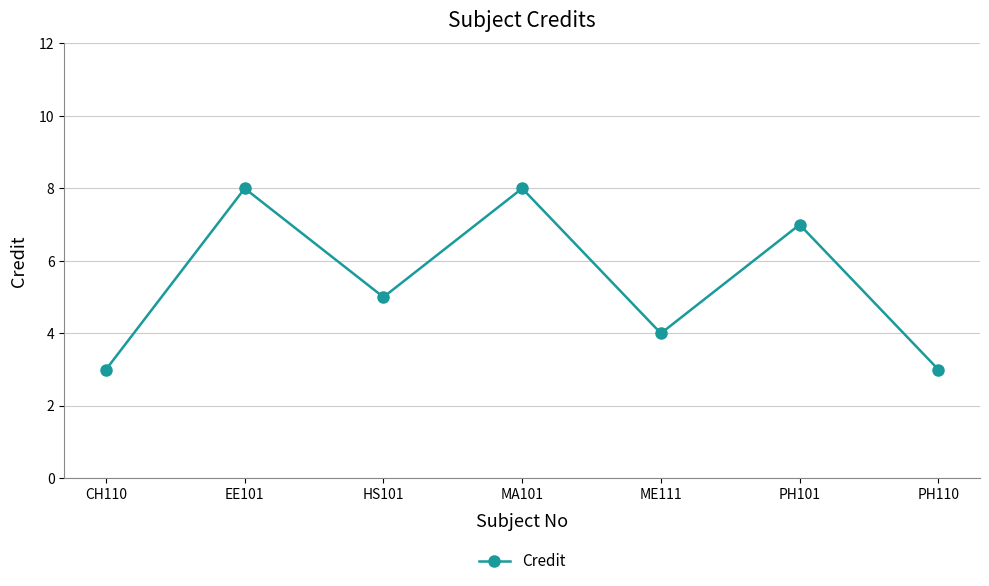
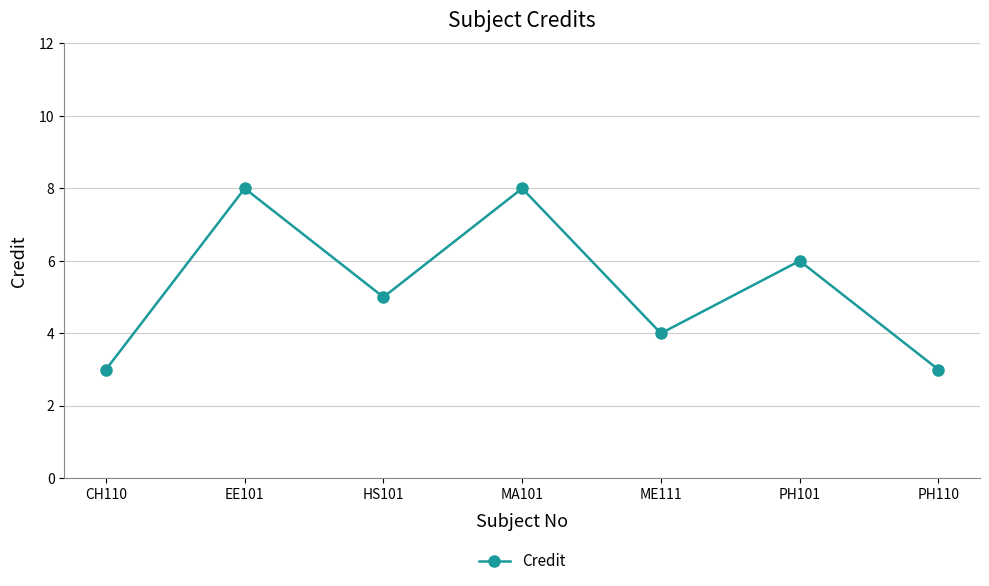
PH101: 7 -> 6
